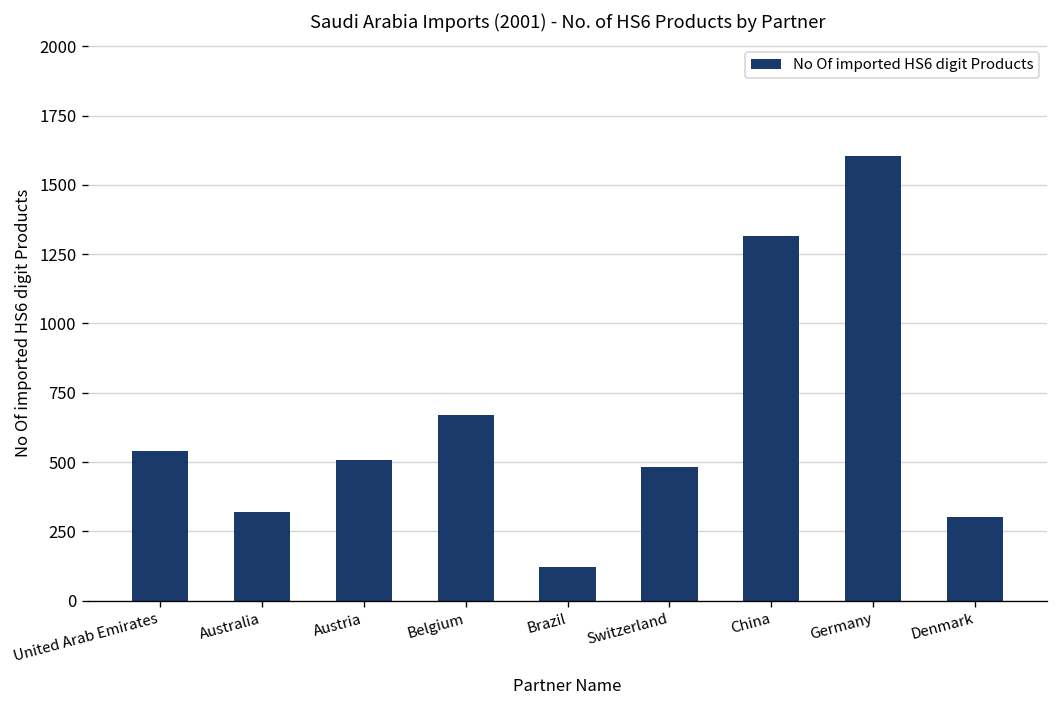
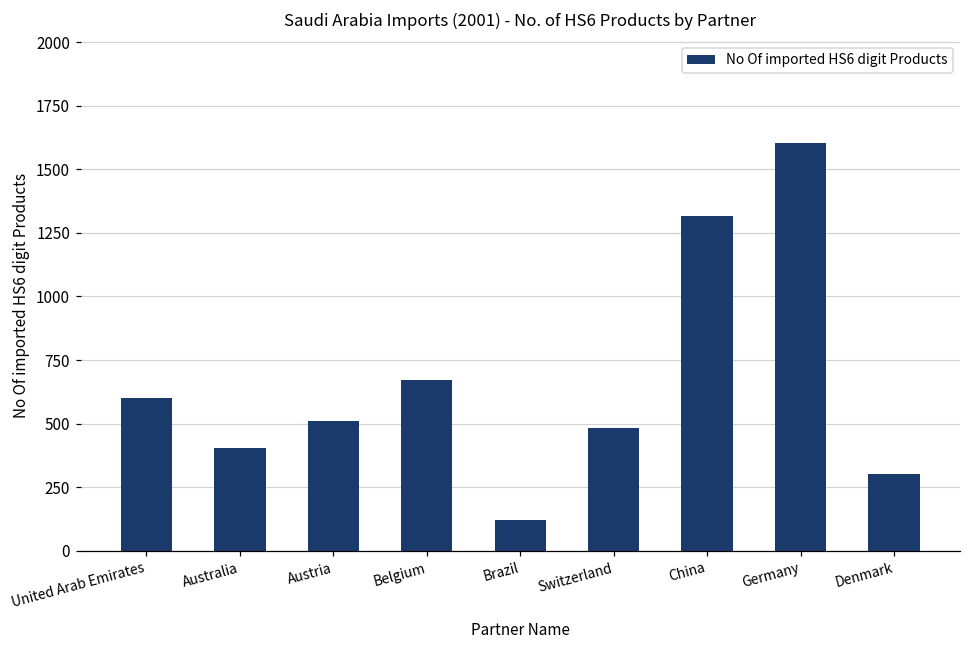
United Arab Emirates: 540 -> 600
Australia: 320 -> 400
